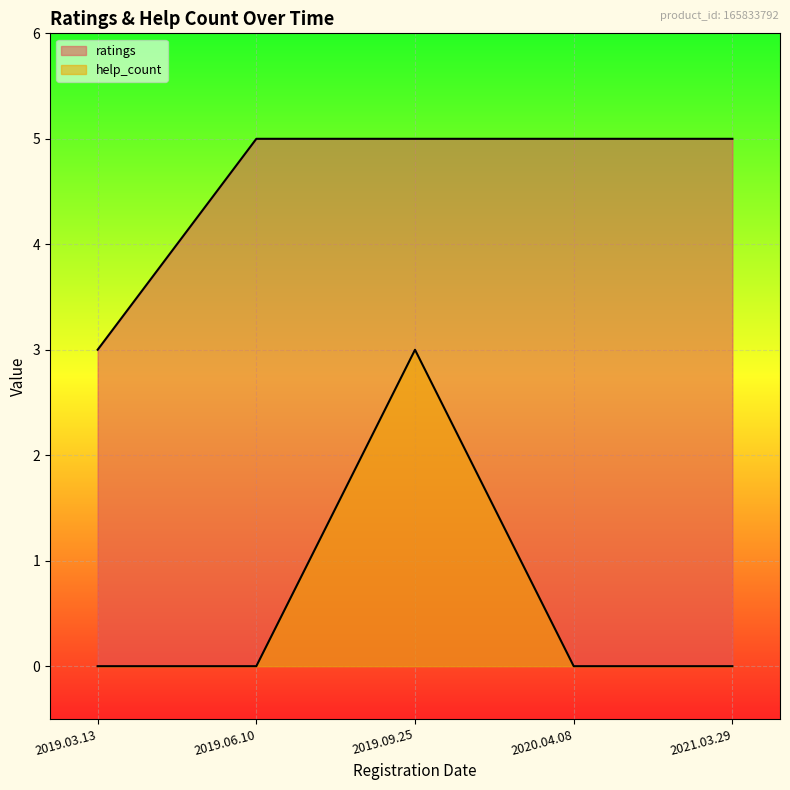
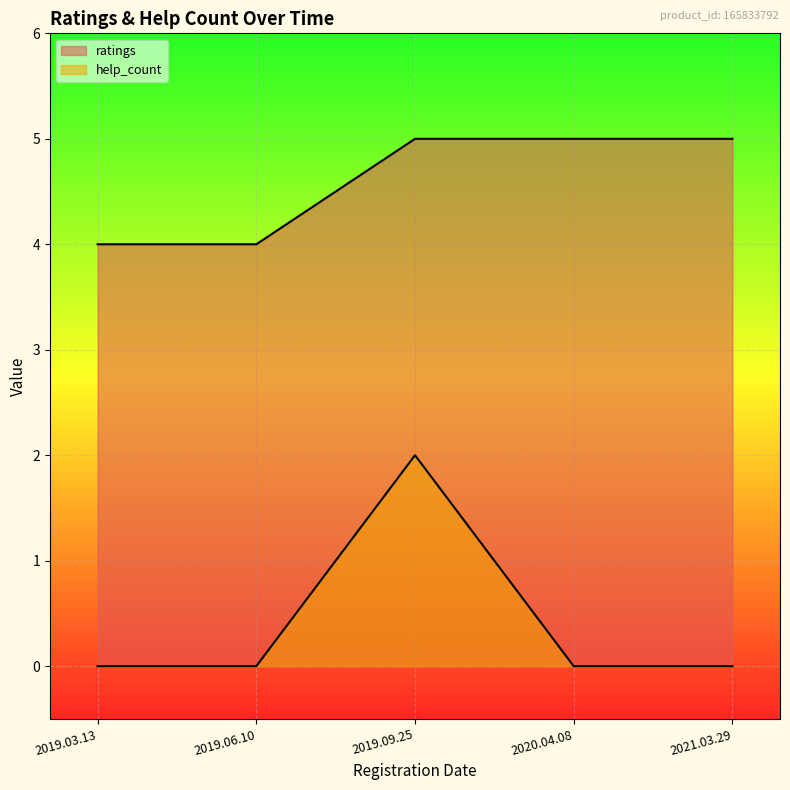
ratings, 2019.03.13: 3 -> 4
ratings, 2019.06.10: 5 -> 4
help_count, 2019.09.25: 3 -> 2
